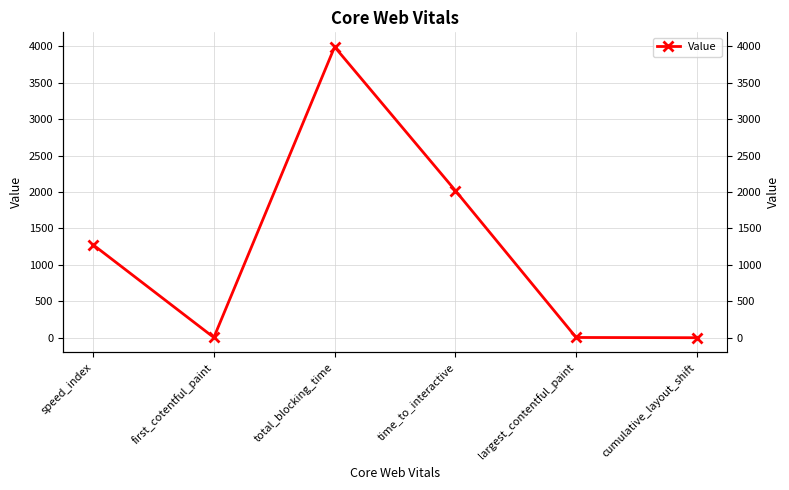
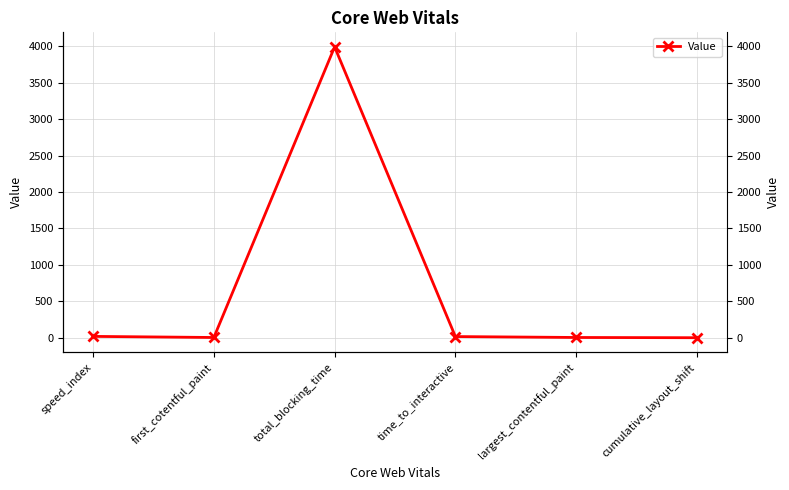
speed_index: 1300 -> 0
time_to_interactive: 2000 -> 0
